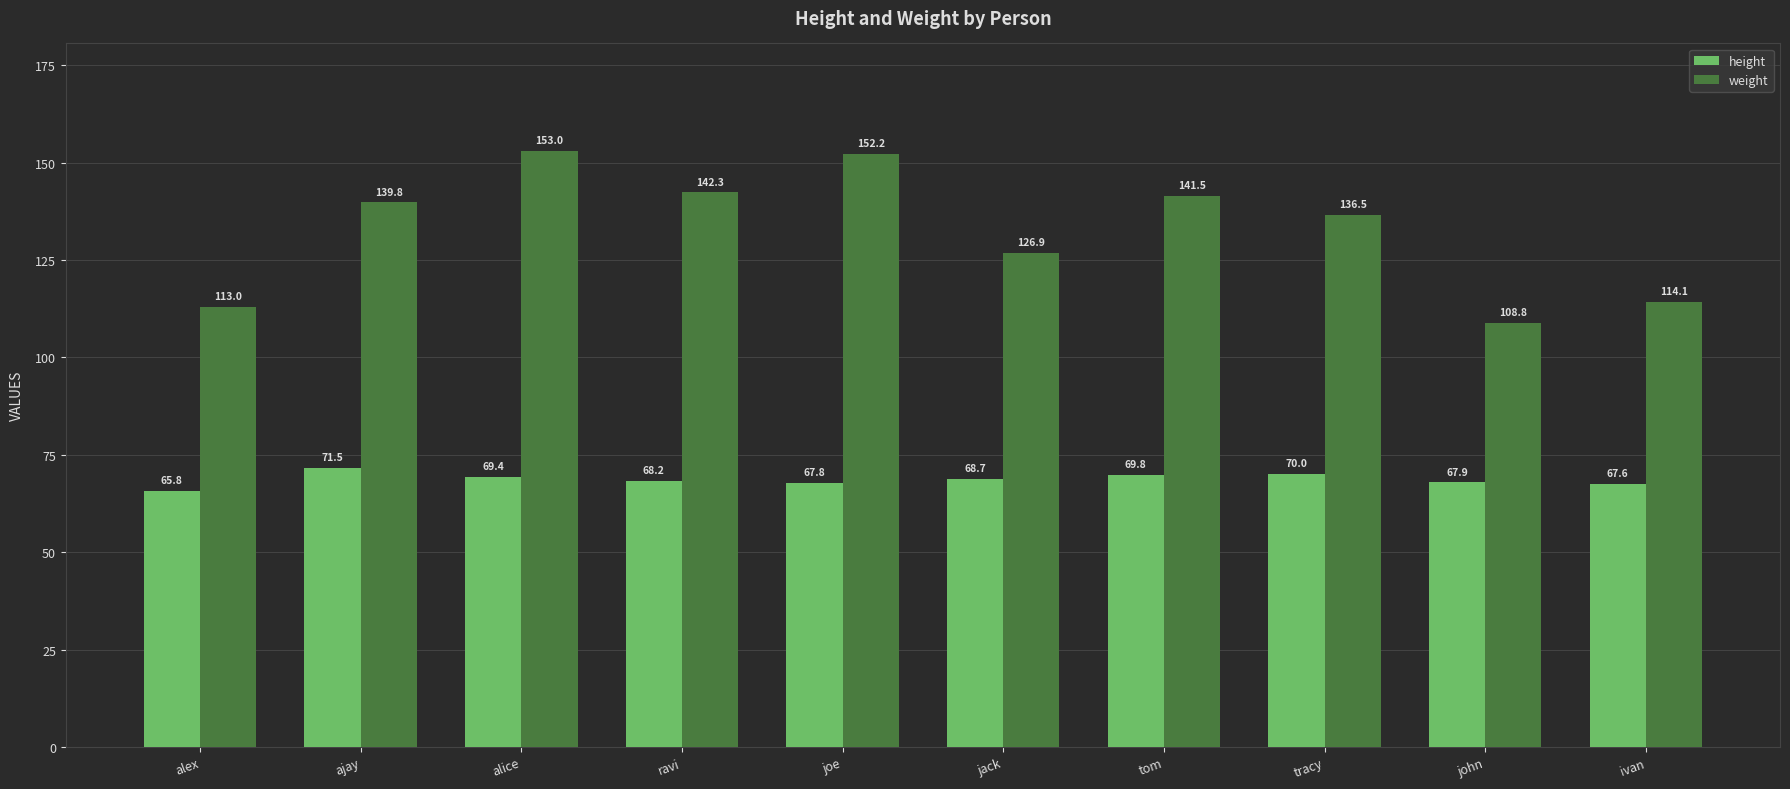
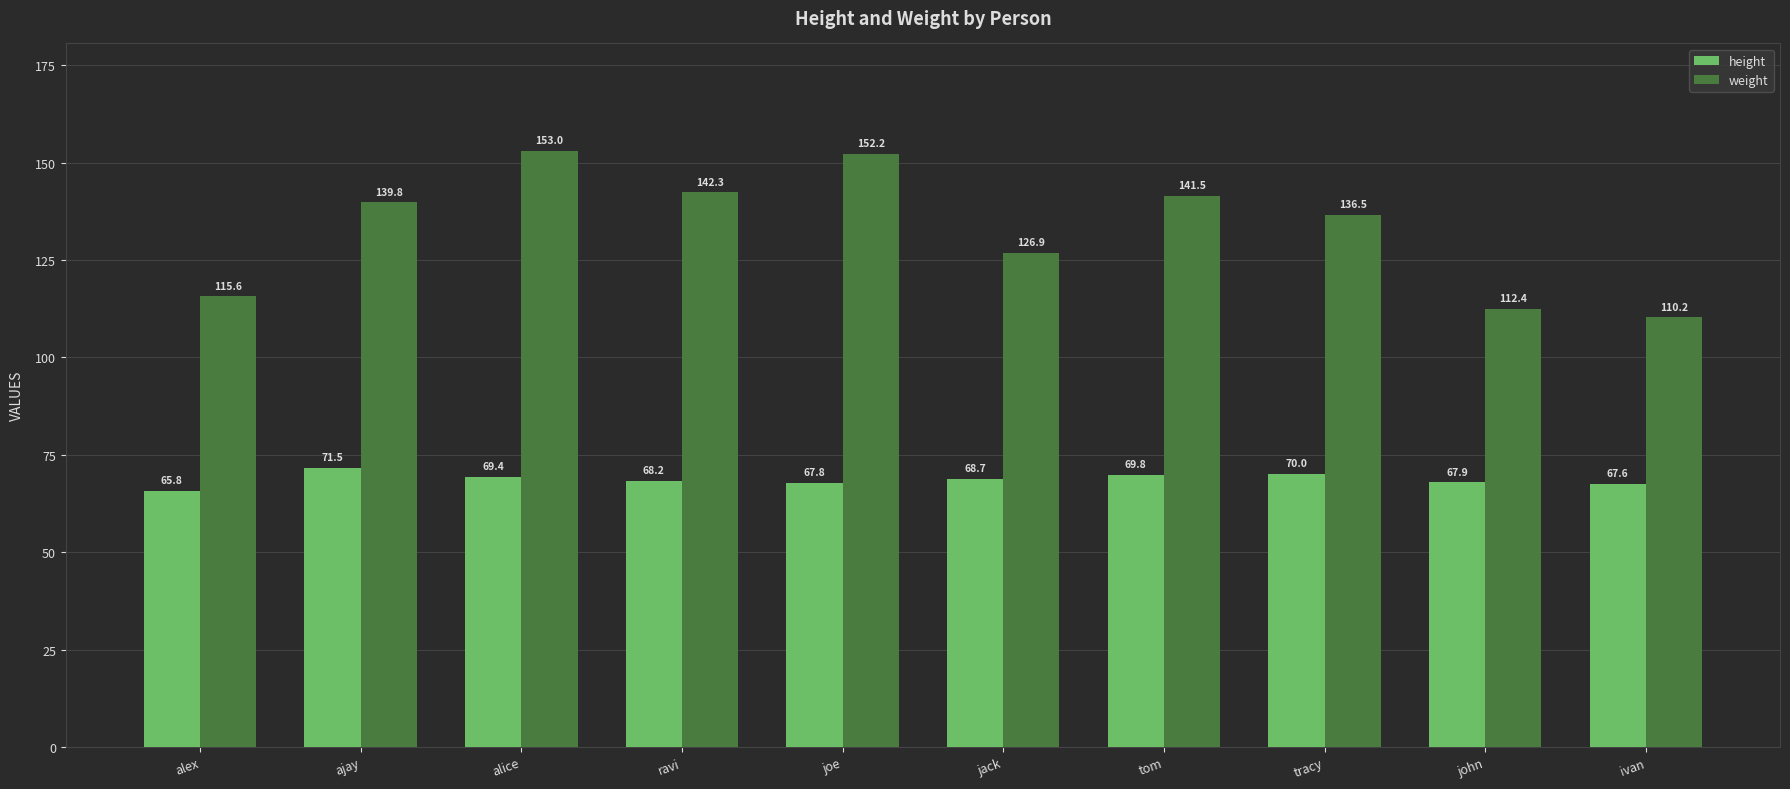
weight, alex: 113.0 -> 115.6
weight, john: 108.8 -> 112.4
weight, ivan: 114.1 -> 110.2
